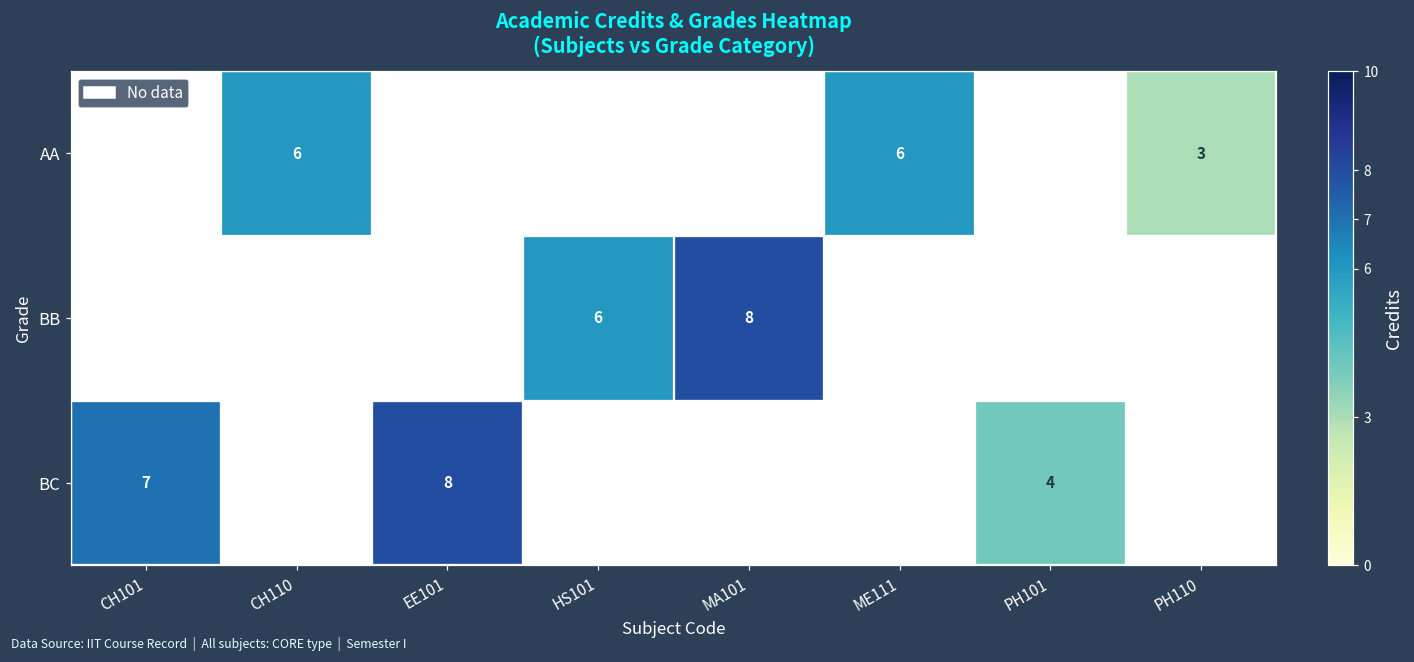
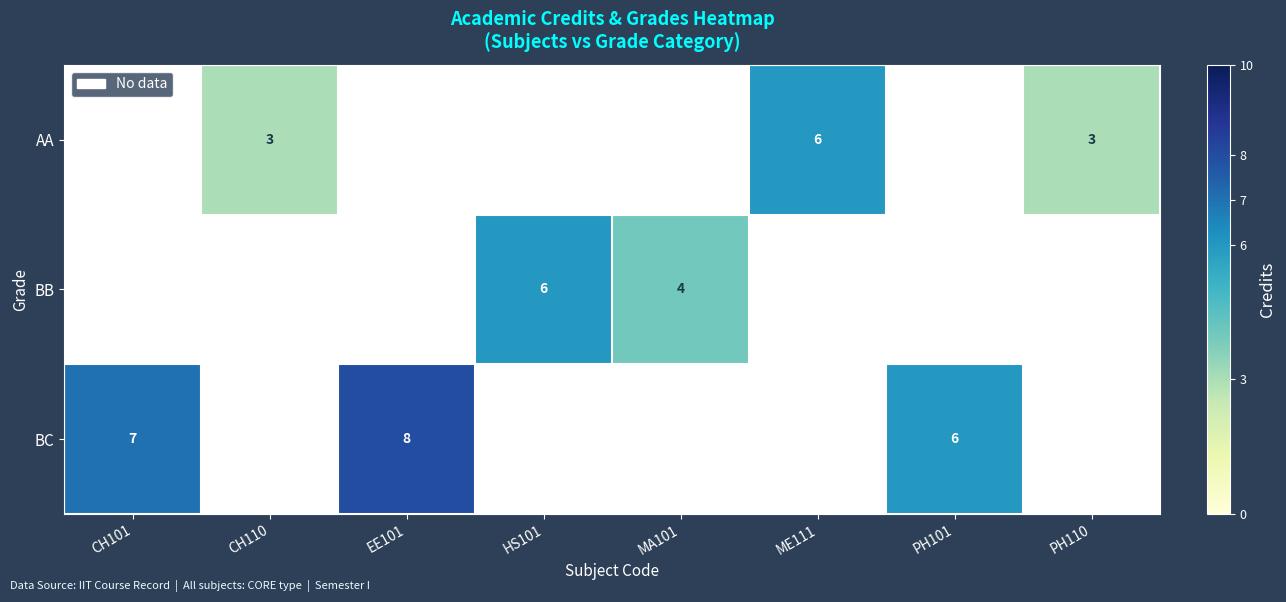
AA, CH110: 6 -> 3
BB, MA101: 8 -> 4
BC, PH101: 4 -> 6
